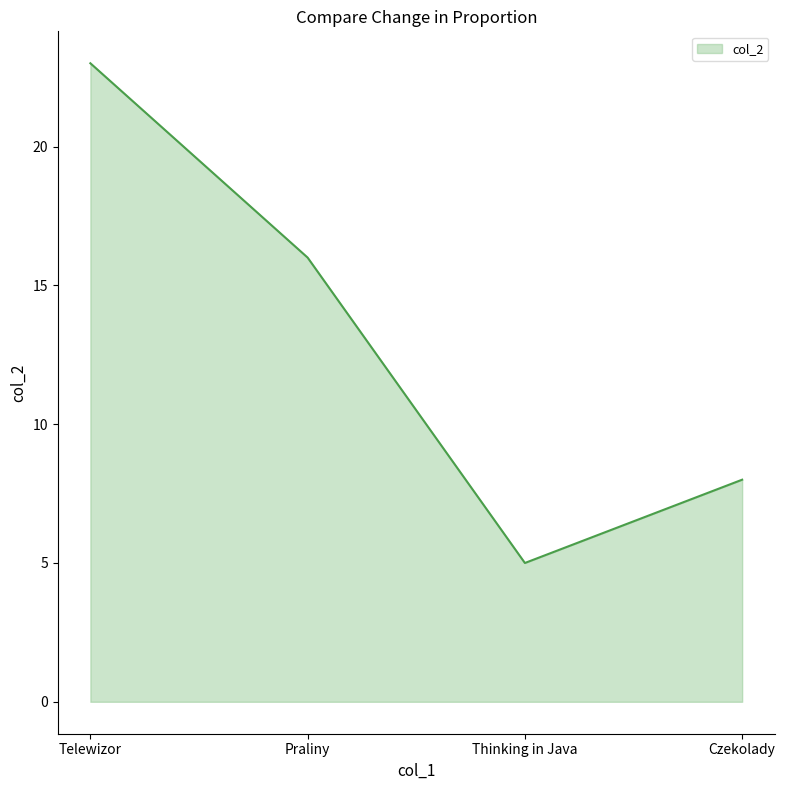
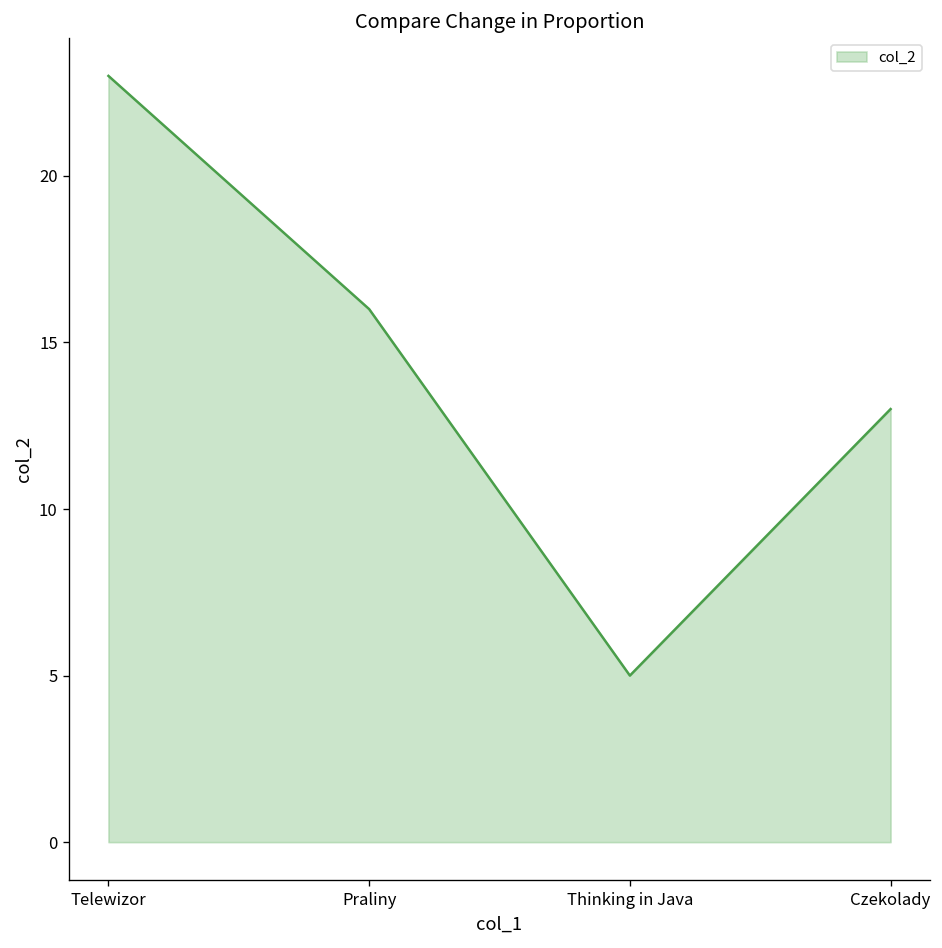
Czekolady: 8 -> 13
